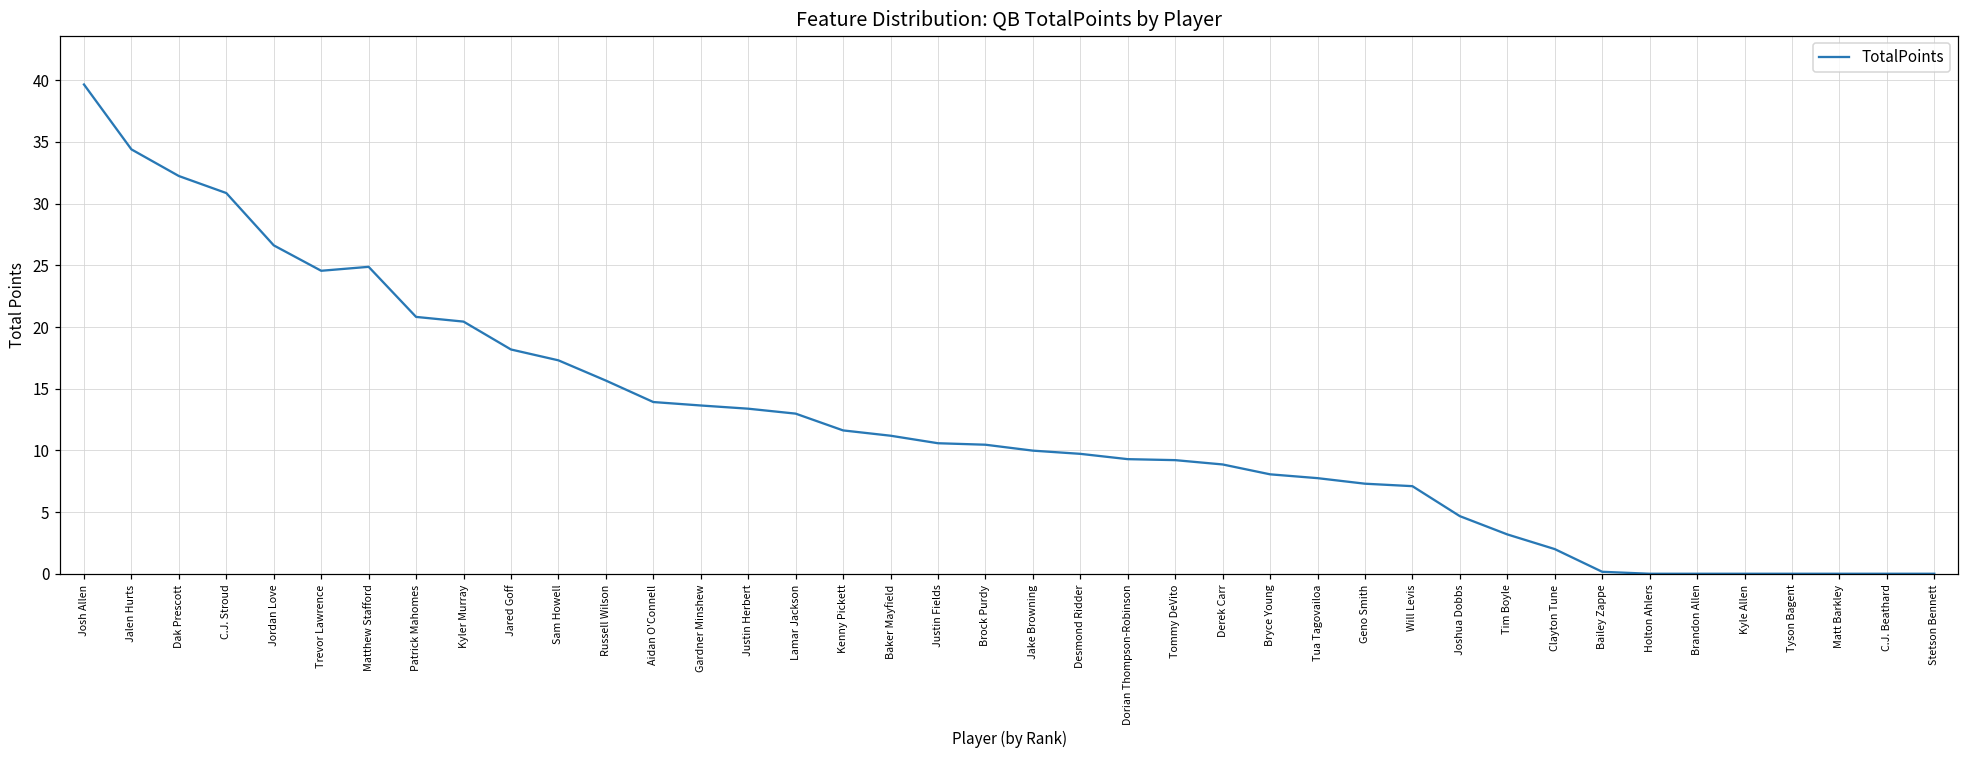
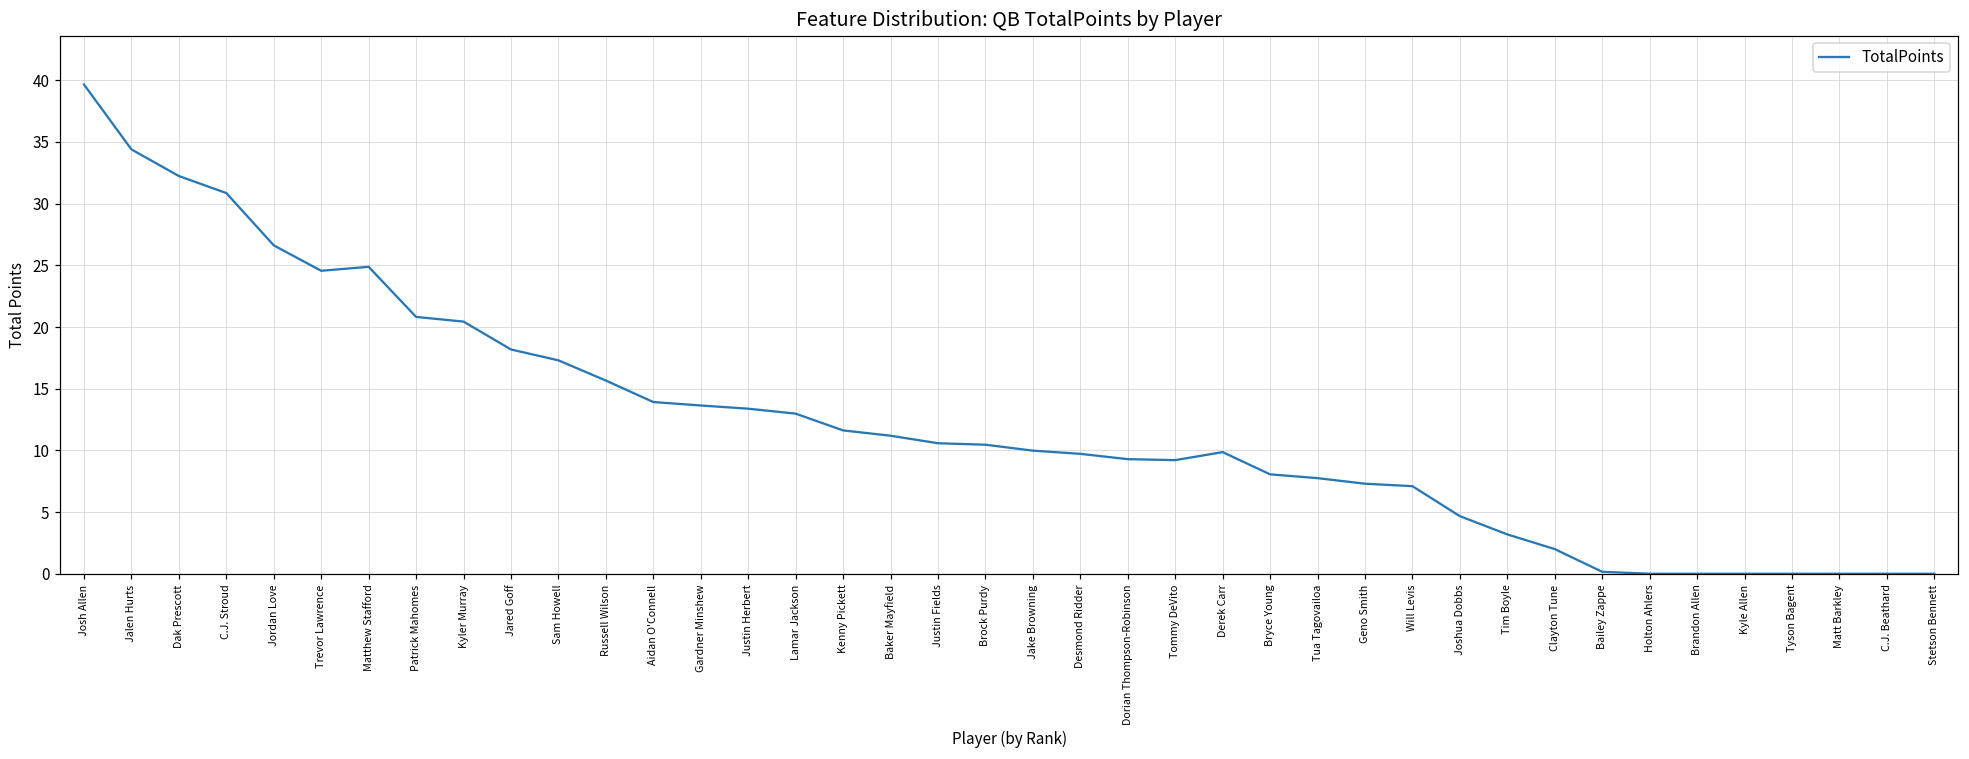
Derek Carr: 8.9 -> 9.9
